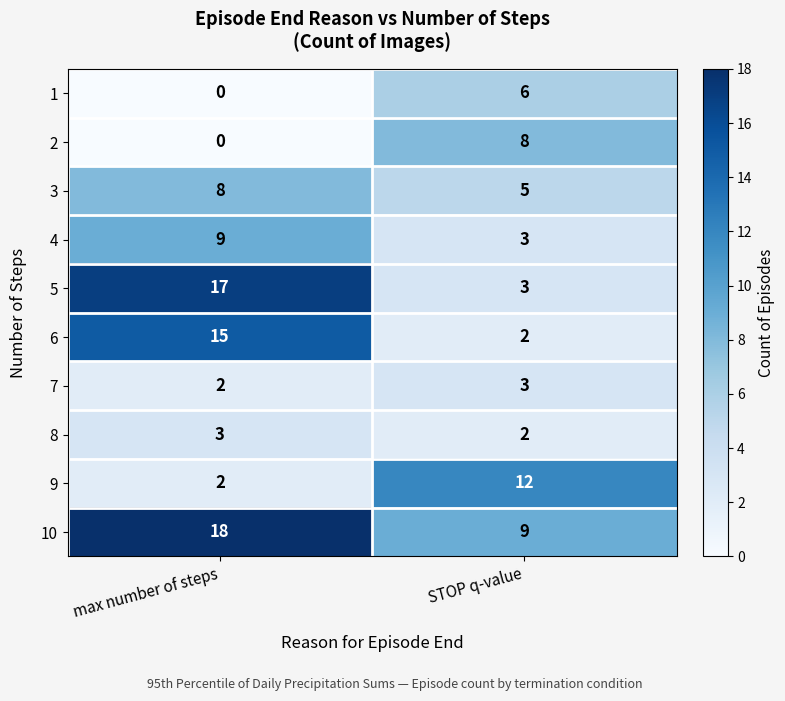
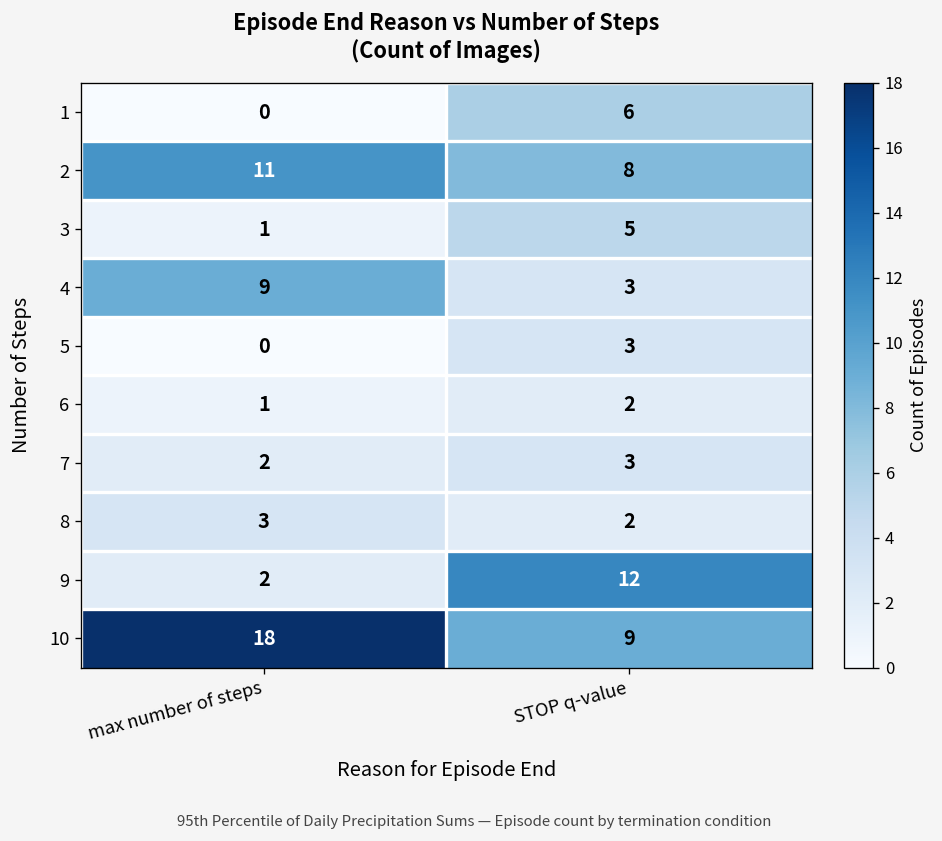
2, max number of steps: 0 -> 11
3, max number of steps: 8 -> 1
5, max number of steps: 17 -> 0
6, max number of steps: 15 -> 1
